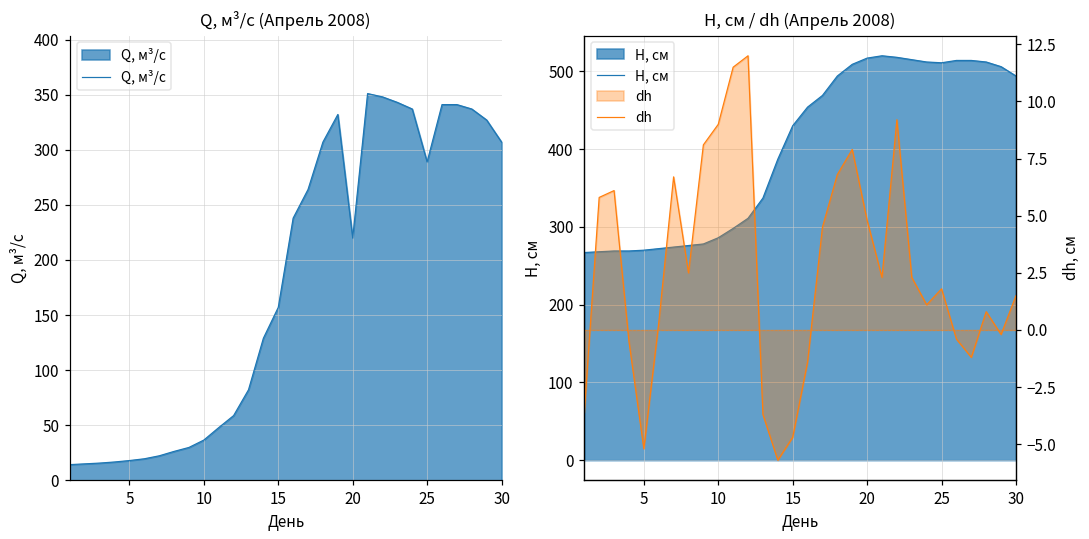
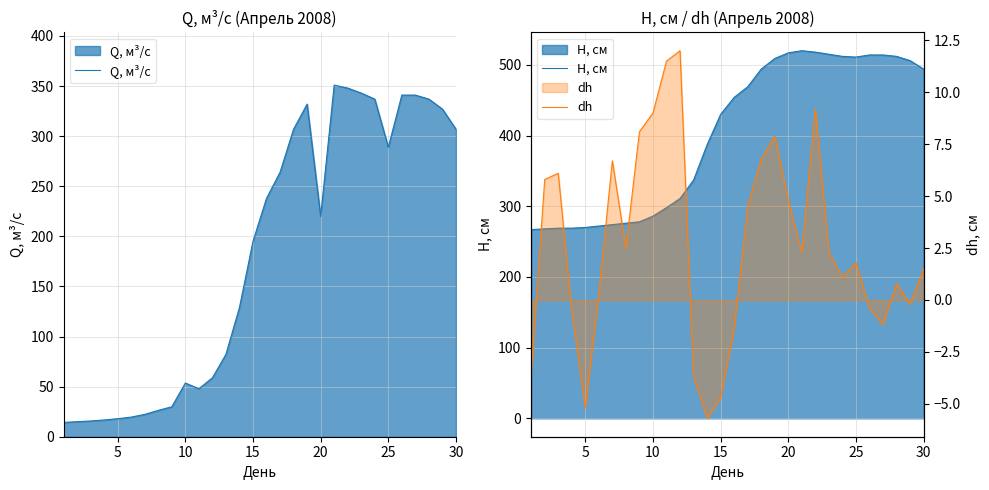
Q, м³/с (Апрель 2008), 10: 37 -> 54
Q, м³/с (Апрель 2008), 15: 157 -> 195
